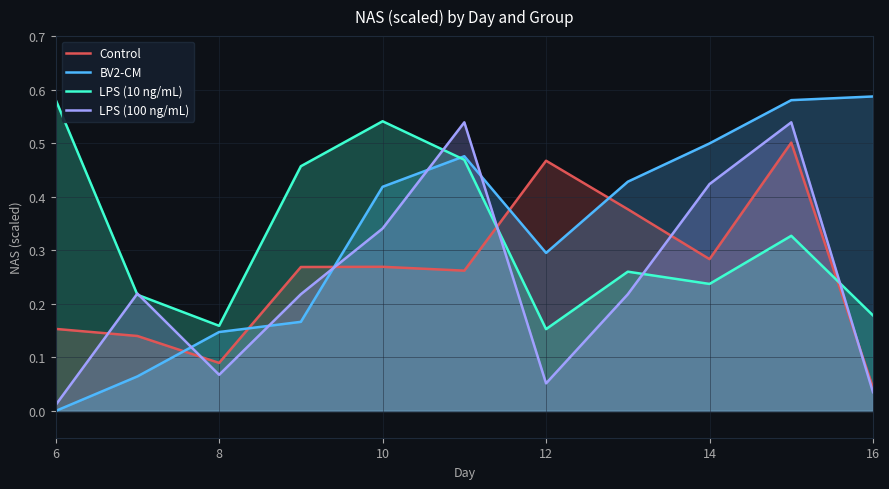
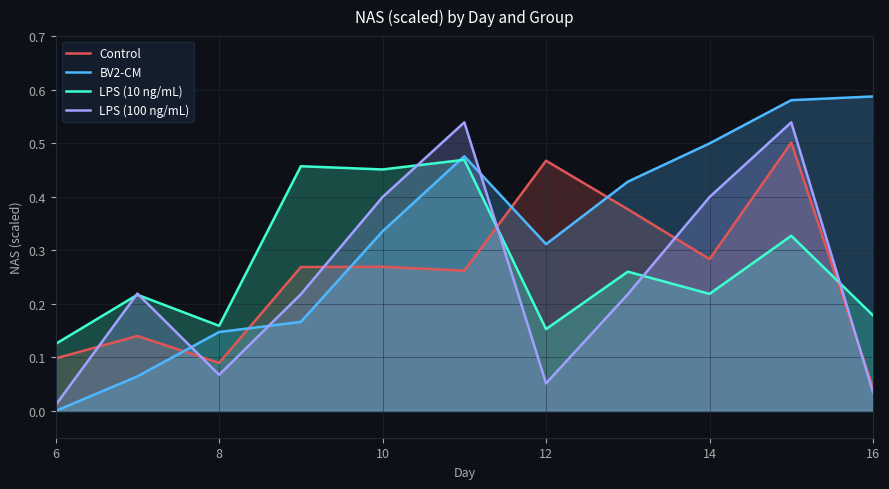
Control, 6: 0.15 -> 0.10
LPS (10 ng/mL), 6: 0.58 -> 0.13
BV2-CM, 10: 0.42 -> 0.34
LPS (10 ng/mL), 10: 0.54 -> 0.45
LPS (100 ng/mL), 10: 0.34 -> 0.40
BV2-CM, 12: 0.30 -> 0.31
LPS (10 ng/mL), 14: 0.24 -> 0.22
LPS (100 ng/mL), 14: 0.42 -> 0.40
